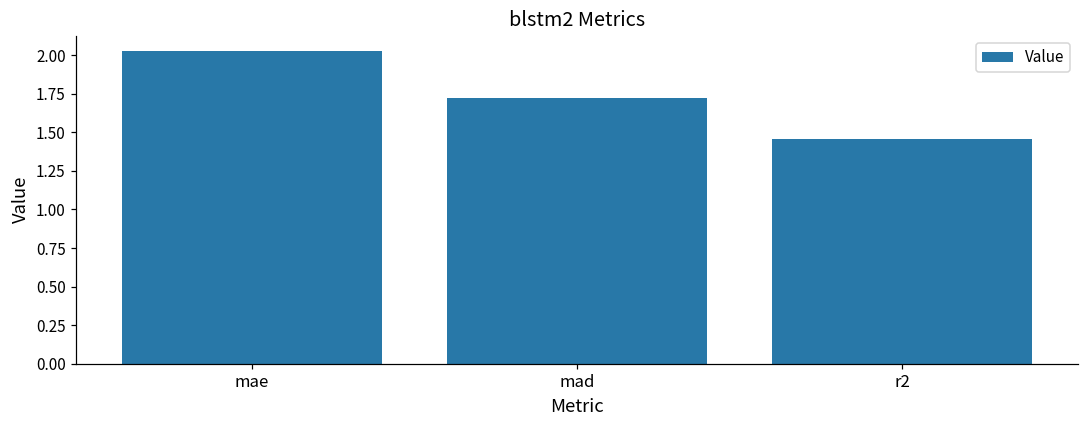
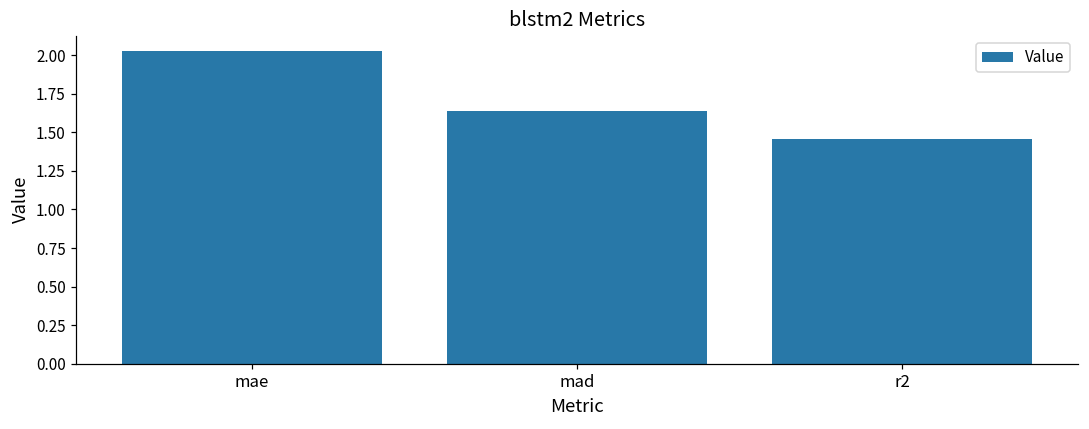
mad: 1.72 -> 1.64
